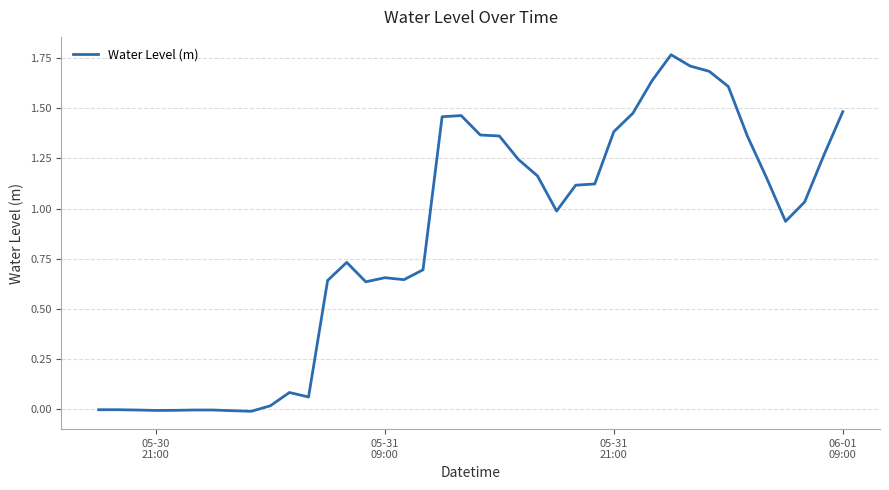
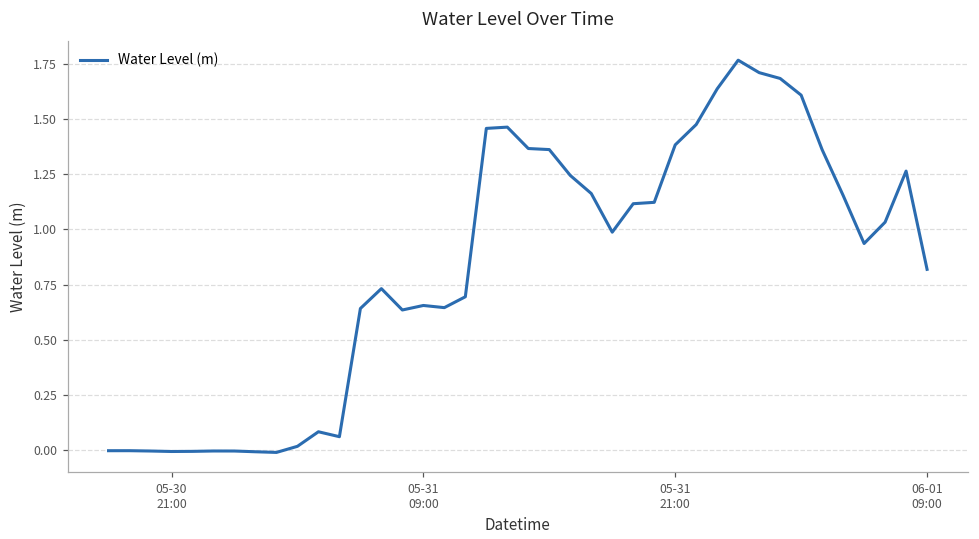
06-01 09:00: 1.48 -> 0.82
